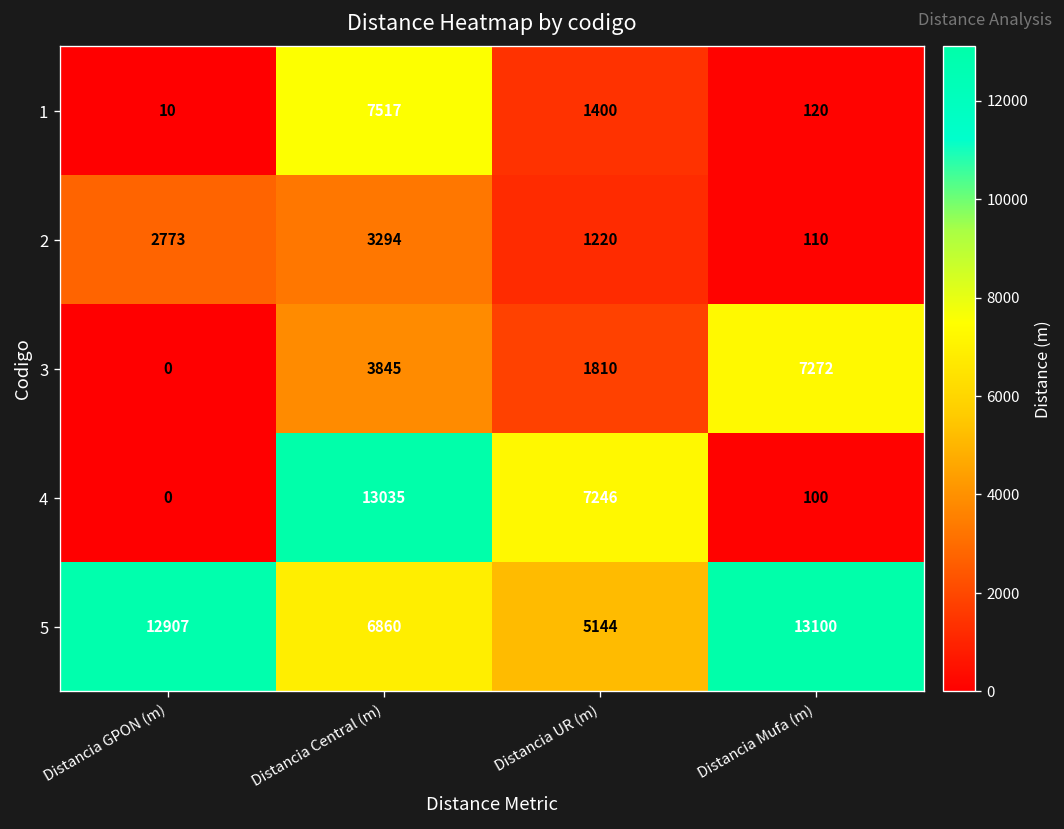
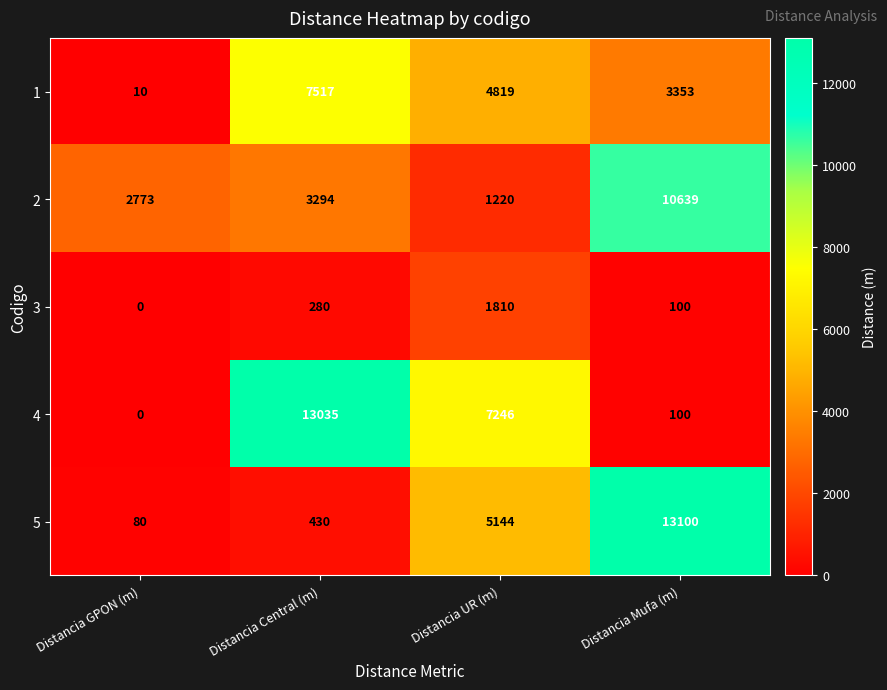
1, Distancia UR (m): 1400 -> 4819
1, Distancia Mufa (m): 120 -> 3353
2, Distancia Mufa (m): 110 -> 10639
3, Distancia Central (m): 3845 -> 280
3, Distancia Mufa (m): 7272 -> 100
5, Distancia GPON (m): 12907 -> 80
5, Distancia Central (m): 6860 -> 430
